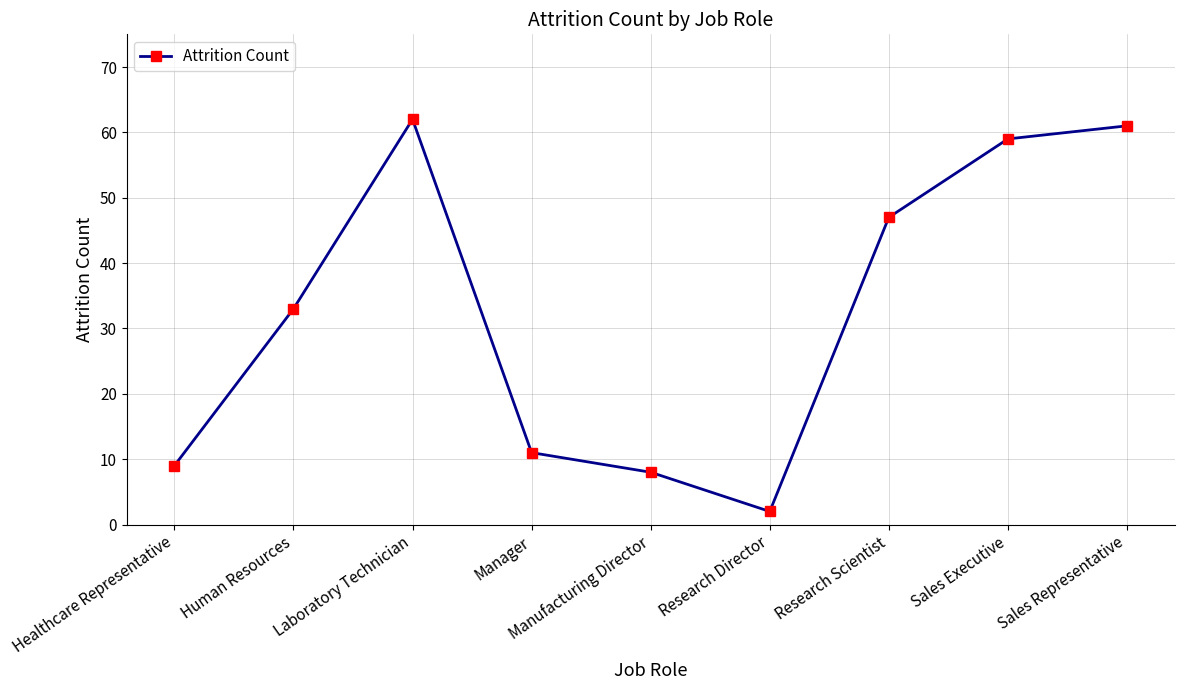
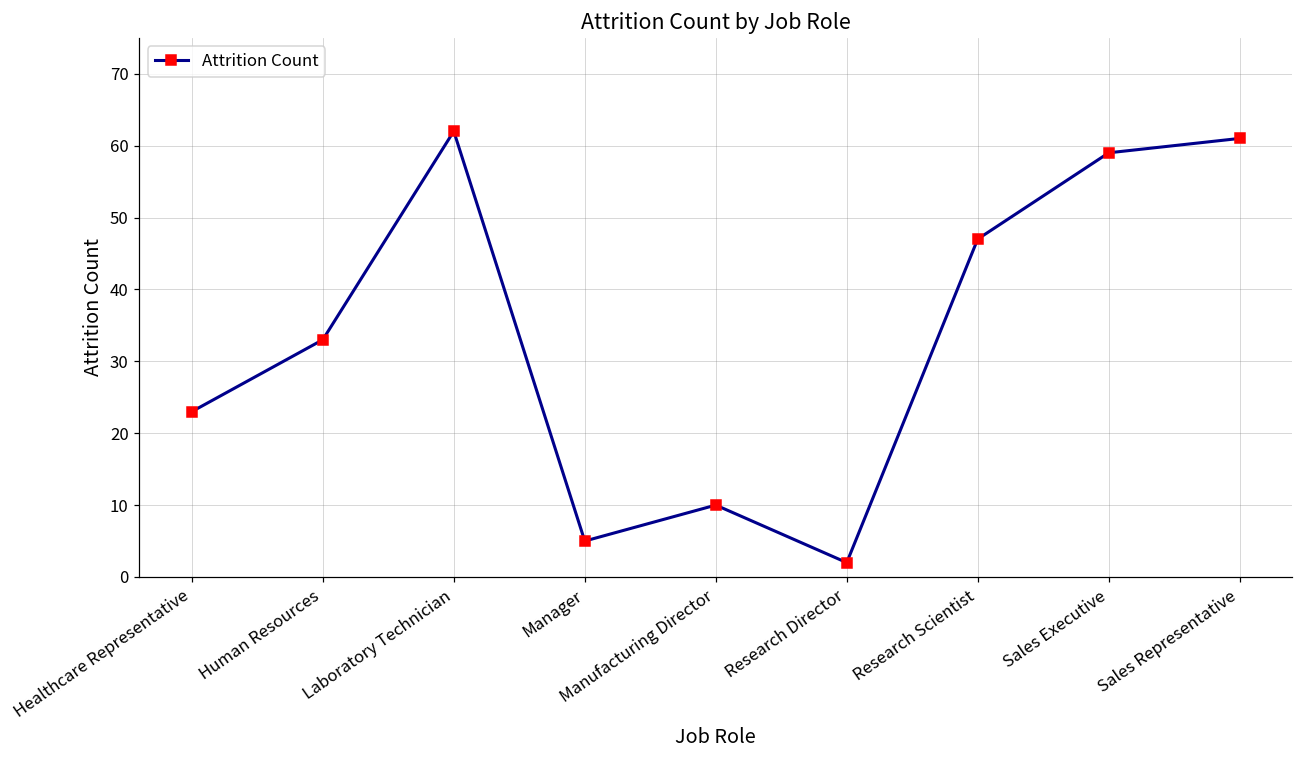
Healthcare Representative: 9 -> 23
Manager: 11 -> 5
Manufacturing Director: 8 -> 10
